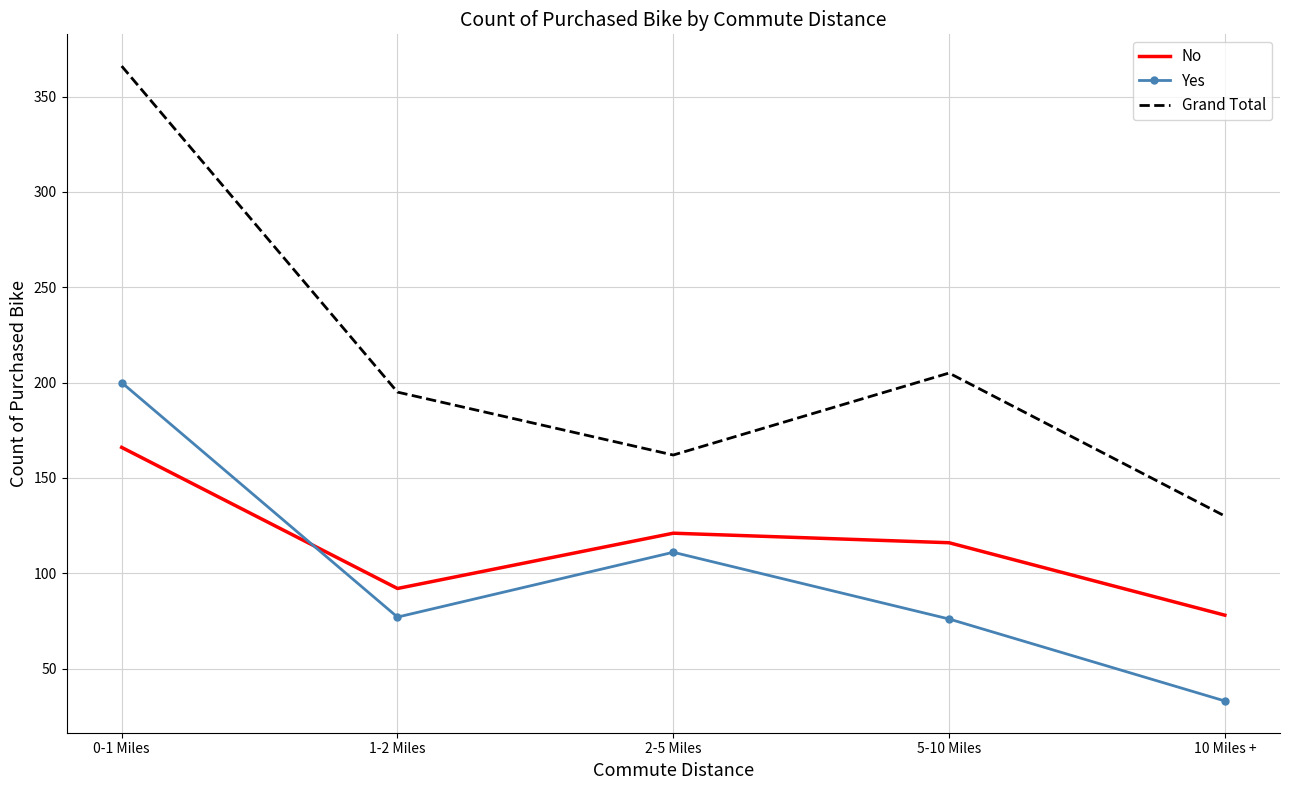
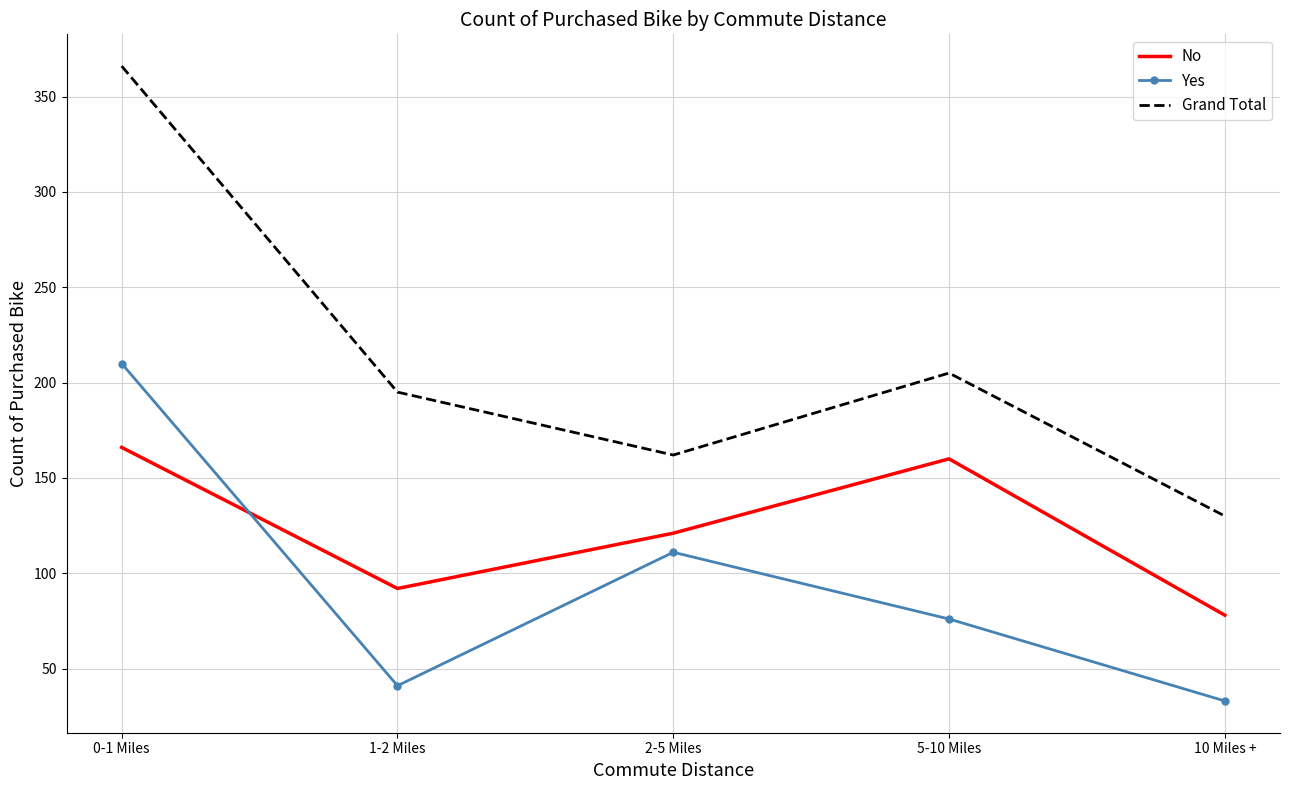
Yes, 0-1 Miles: 200 -> 210
Yes, 1-2 Miles: 77 -> 41
No, 5-10 Miles: 116 -> 160
